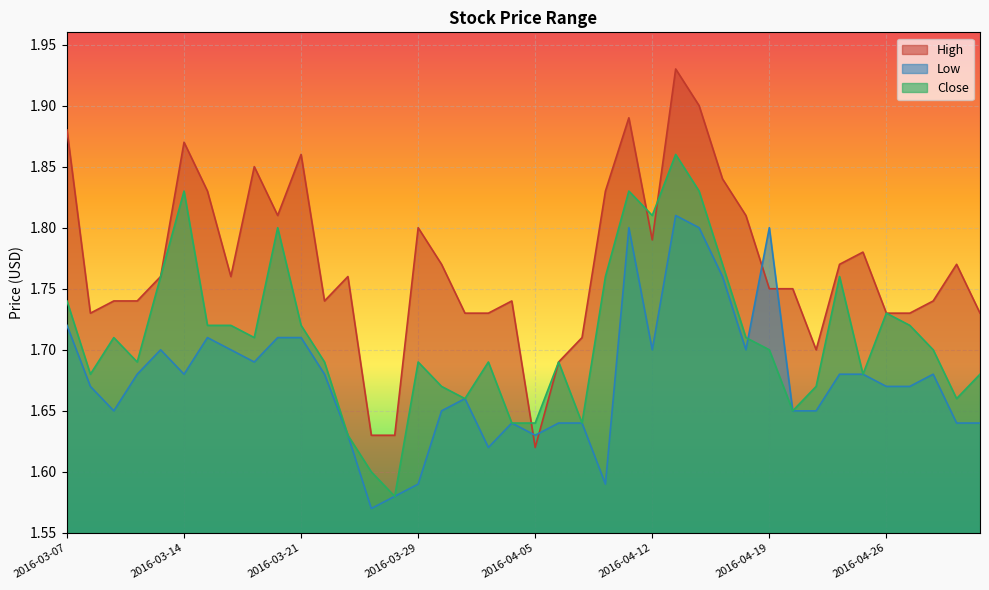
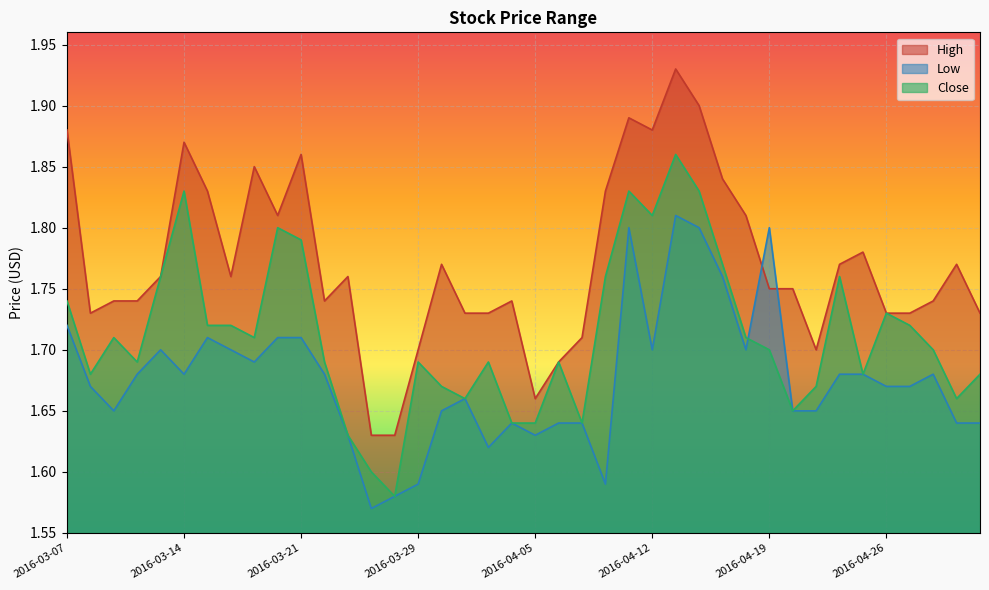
Close, 2016-03-21: 1.72 -> 1.79
High, 2016-03-29: 1.8 -> 1.7
High, 2016-04-05: 1.62 -> 1.66
High, 2016-04-12: 1.79 -> 1.88
